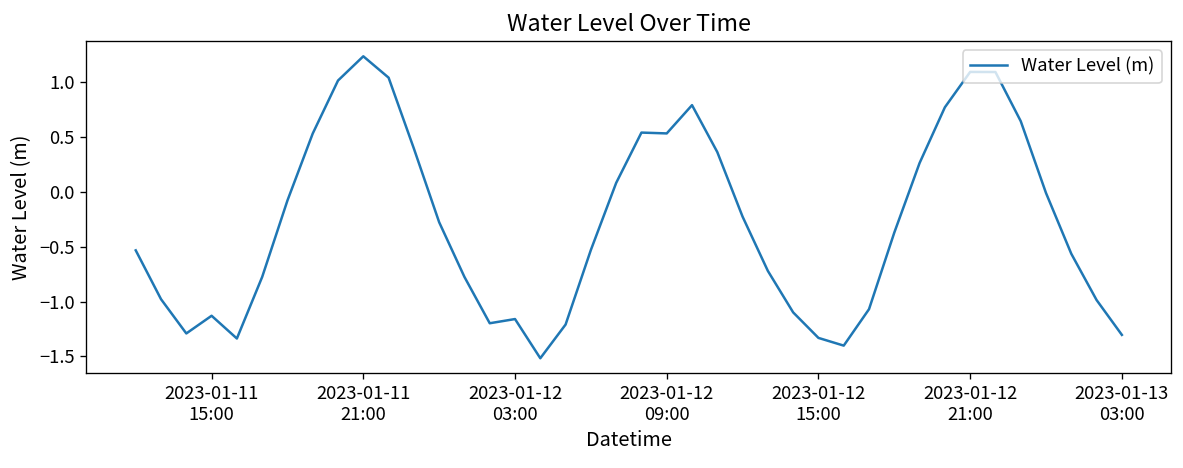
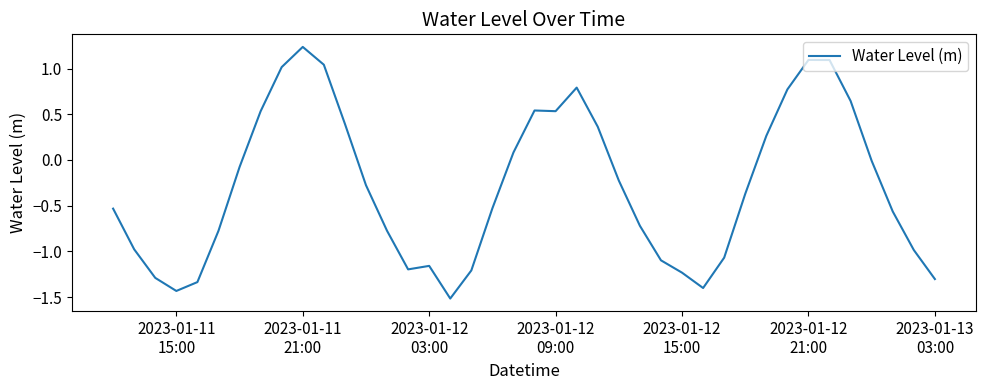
2023-01-11 15:00: -1.1 -> -1.4
2023-01-12 15:00: -1.3 -> -1.2
